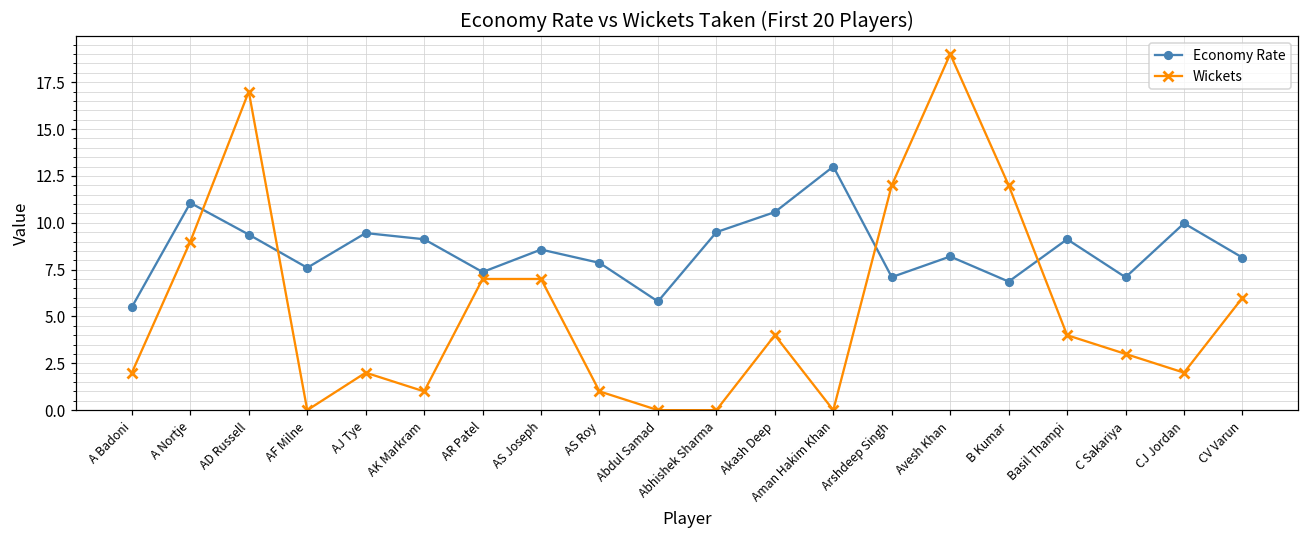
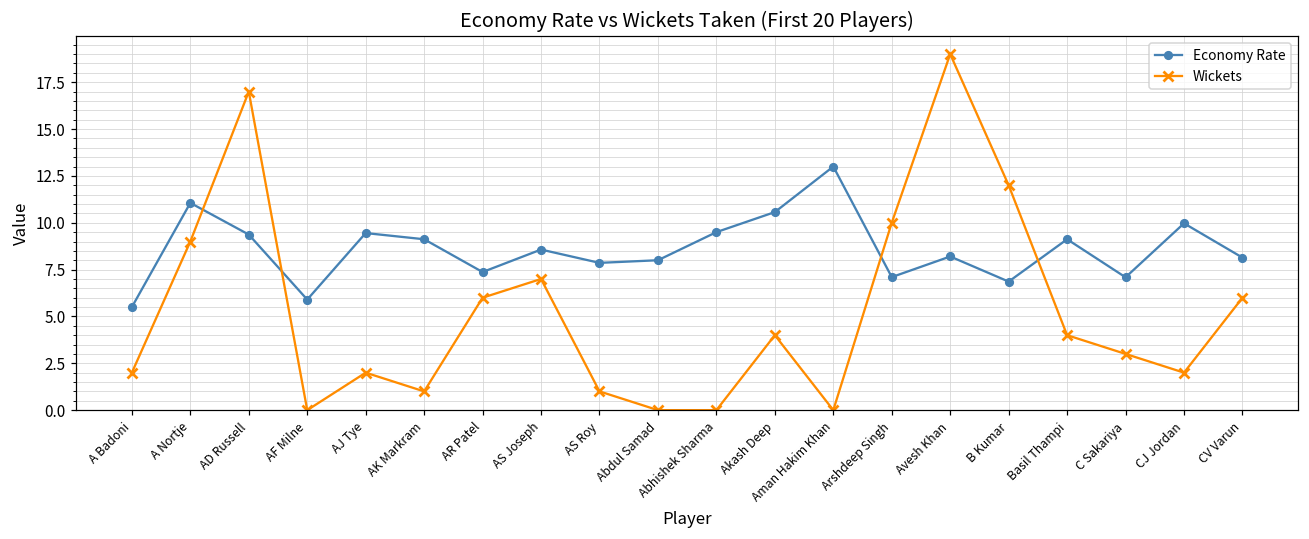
Economy Rate, AF Milne: 7.6 -> 5.9
Wickets, AR Patel: 7 -> 6
Economy Rate, Abdul Samad: 5.8 -> 8.0
Wickets, Arshdeep Singh: 12 -> 10
